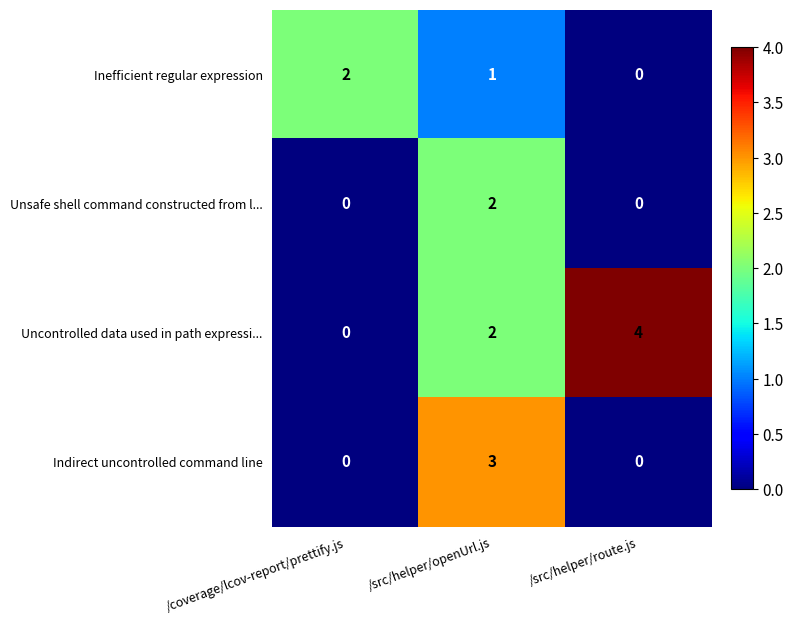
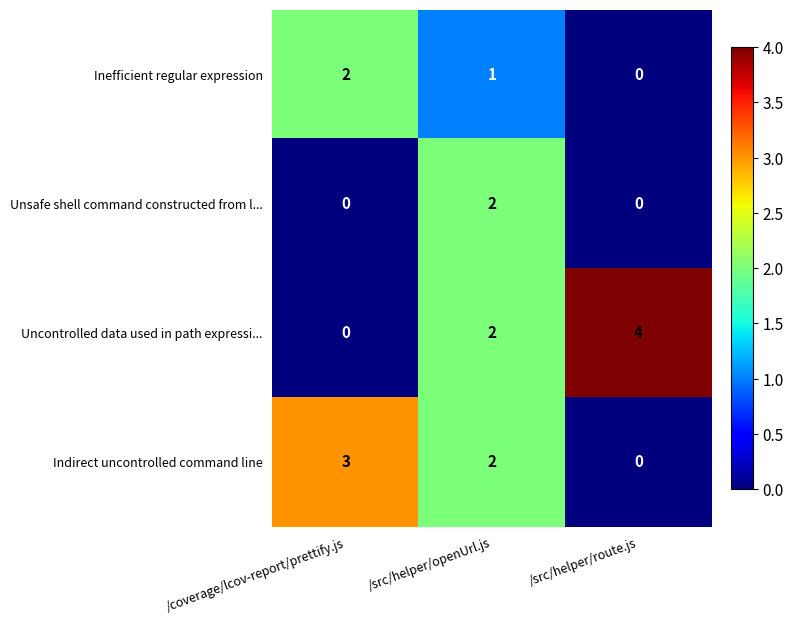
Indirect uncontrolled command line, /coverage/lcov-report/prettify.js: 0 -> 3
Indirect uncontrolled command line, /src/helper/openUrl.js: 3 -> 2
